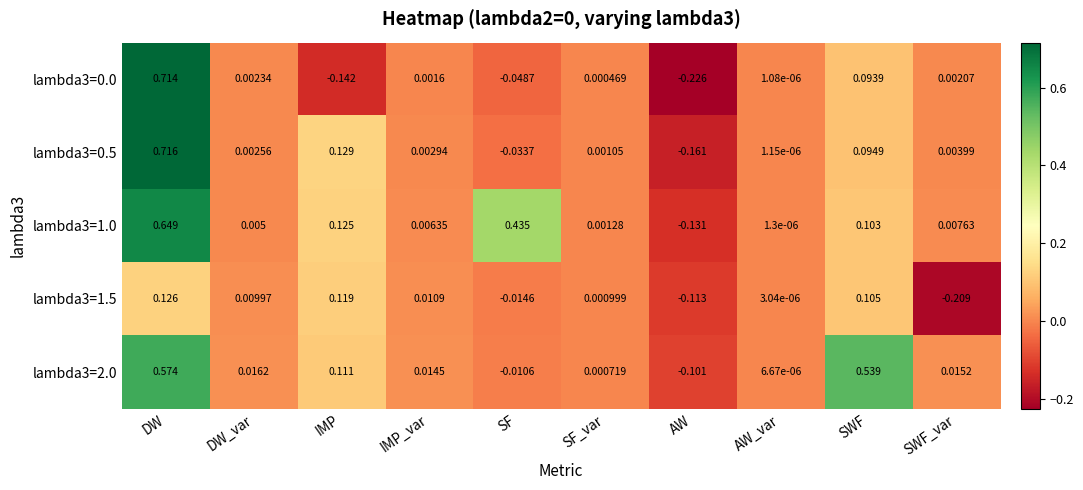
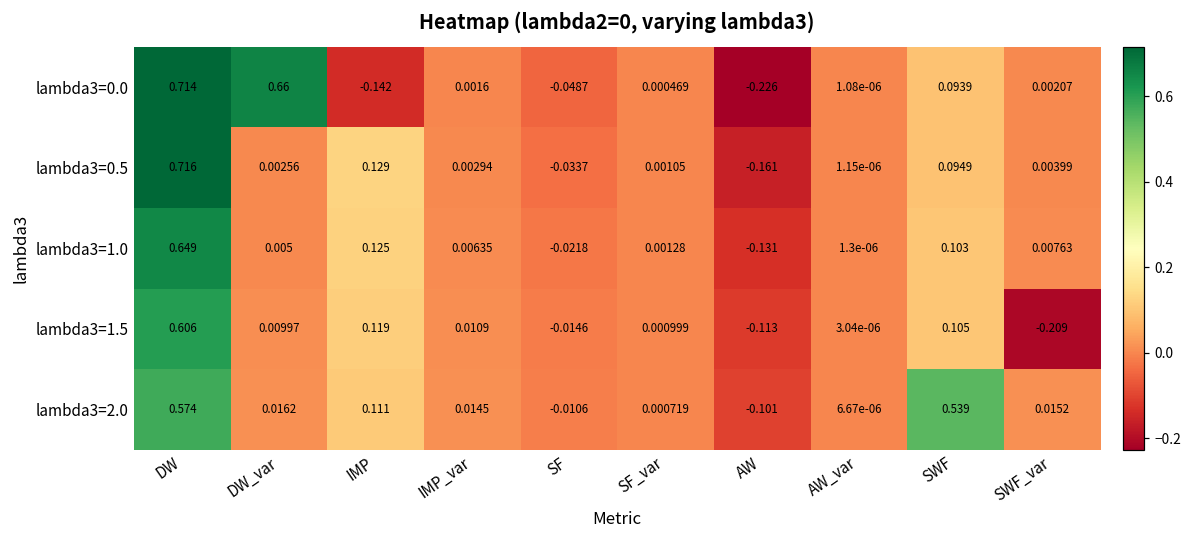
lambda3=0.0, DW_var: 0.00234 -> 0.66
lambda3=1.0, SF: 0.435 -> -0.0218
lambda3=1.5, DW: 0.126 -> 0.606
